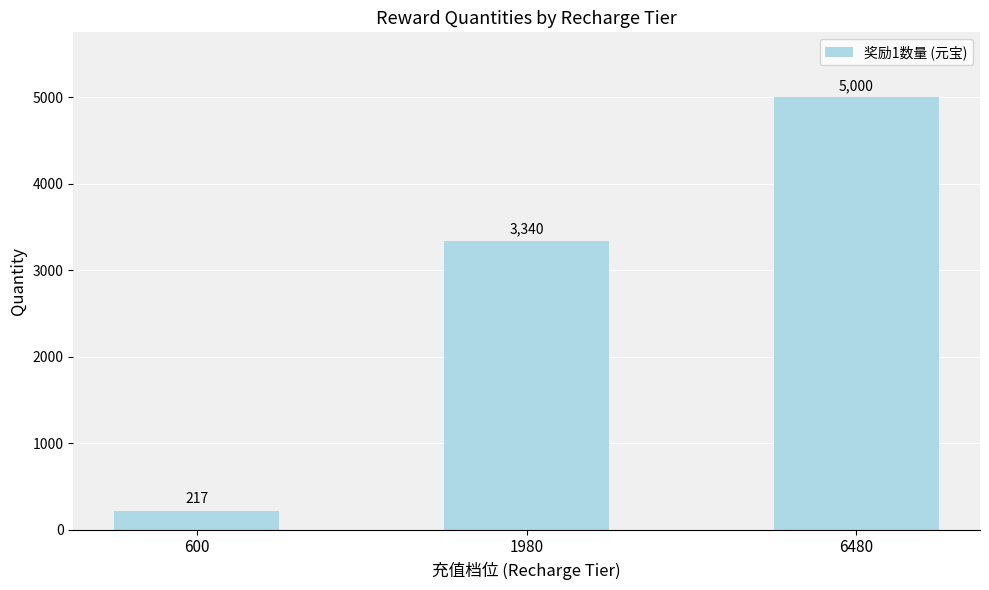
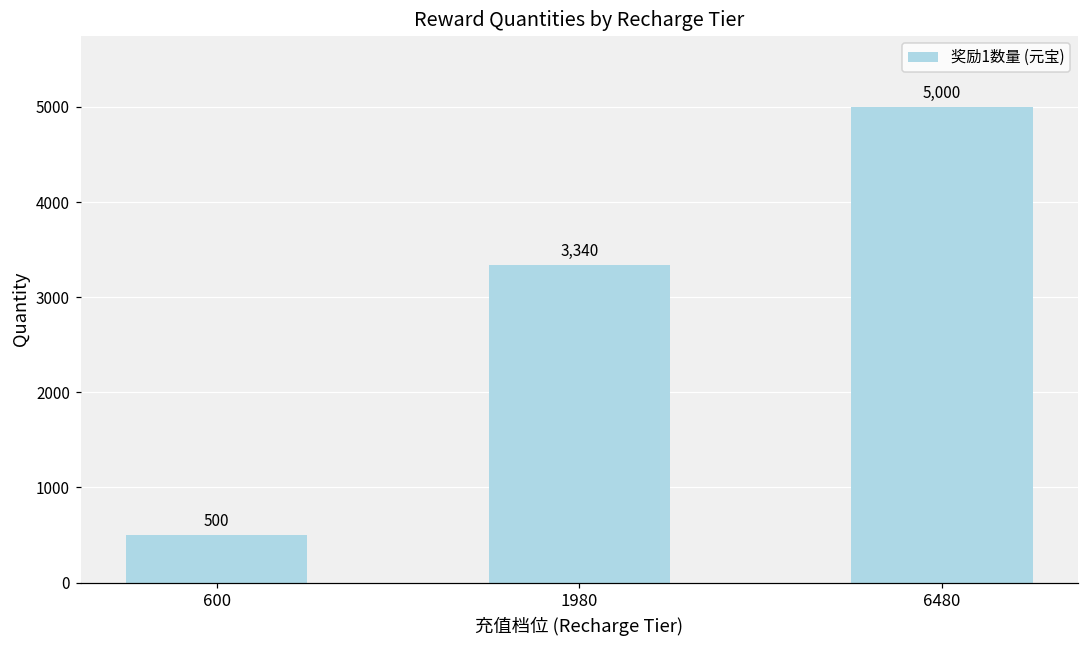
600: 217 -> 500
